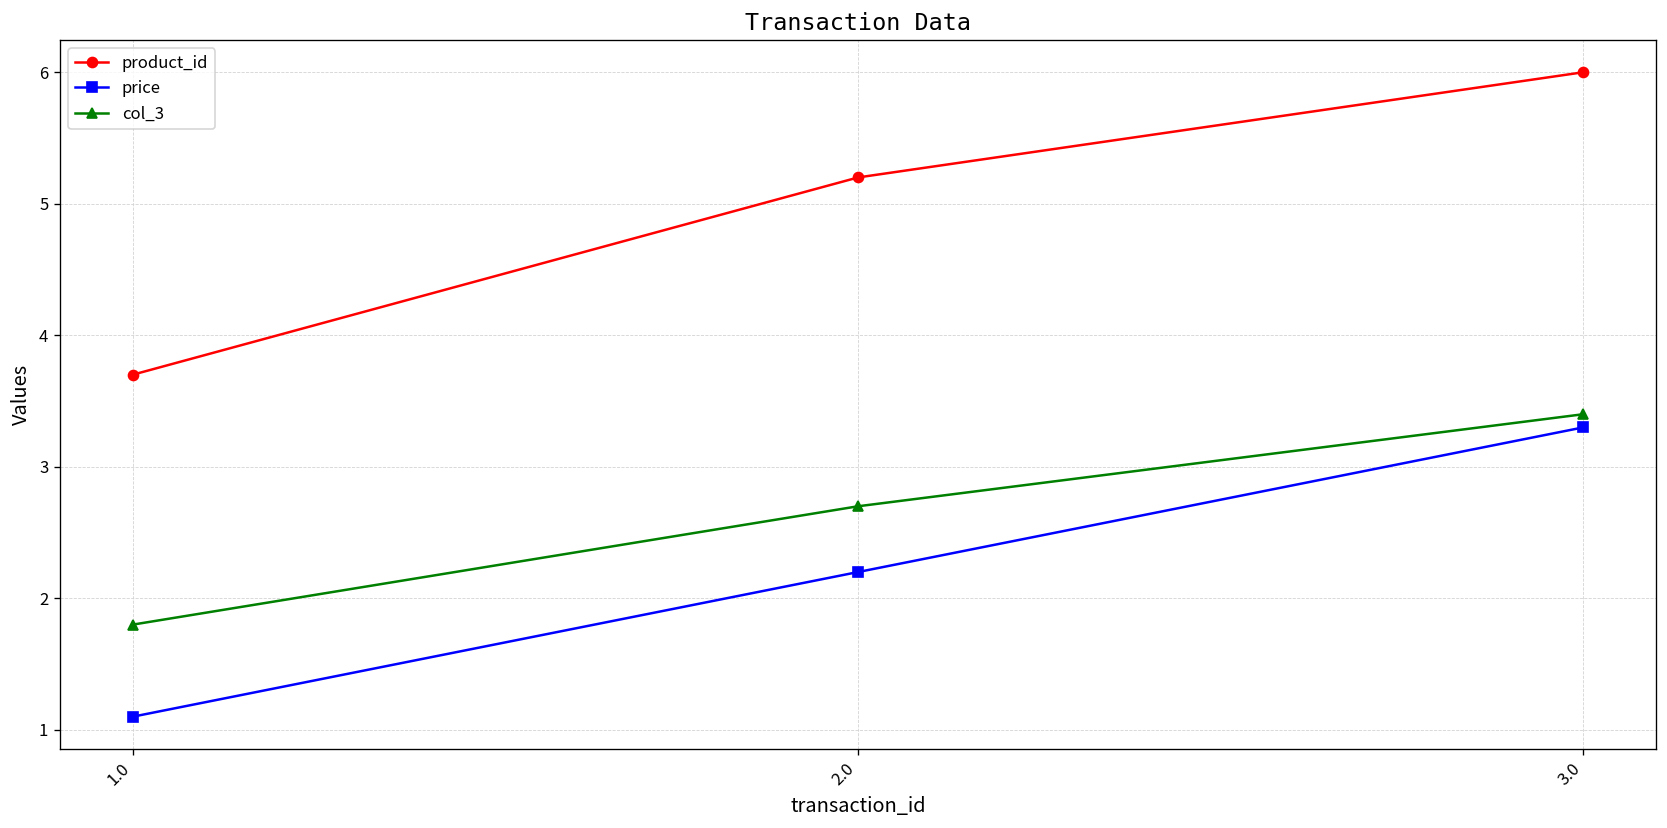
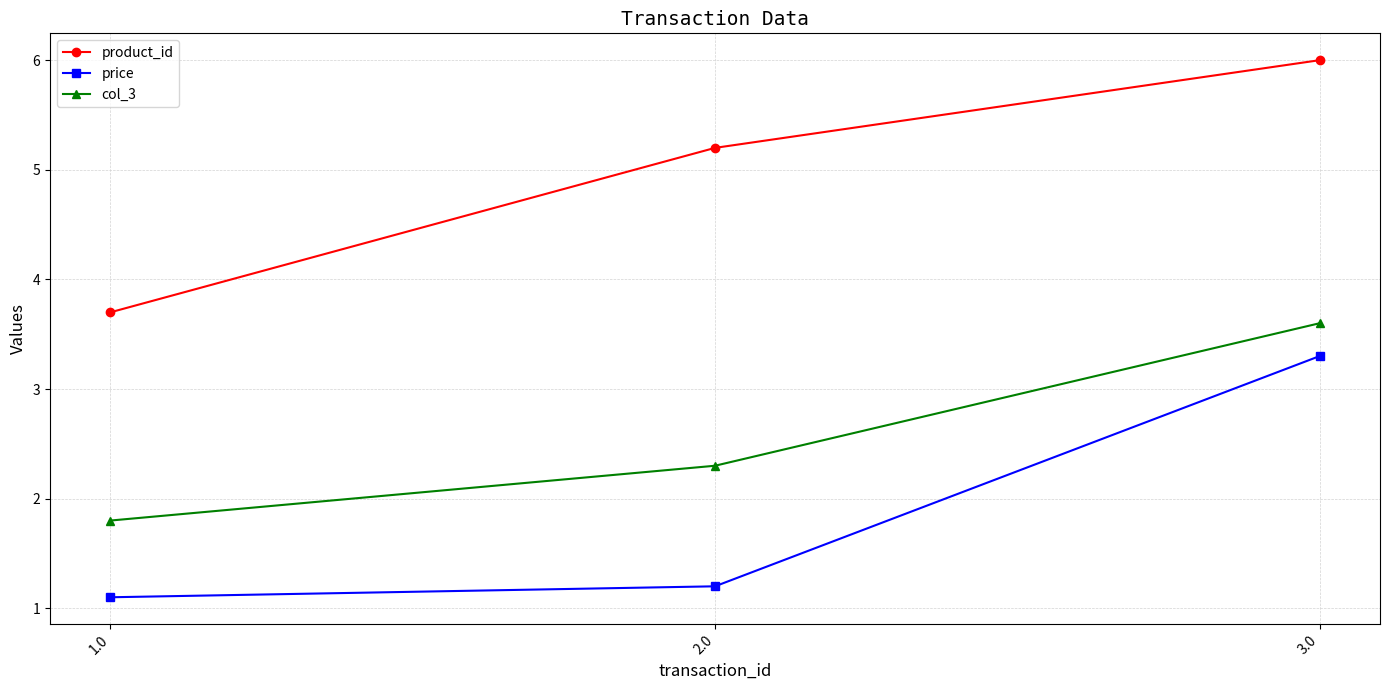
price, 2.0: 2.2 -> 1.2
col_3, 2.0: 2.7 -> 2.3
col_3, 3.0: 3.4 -> 3.6
